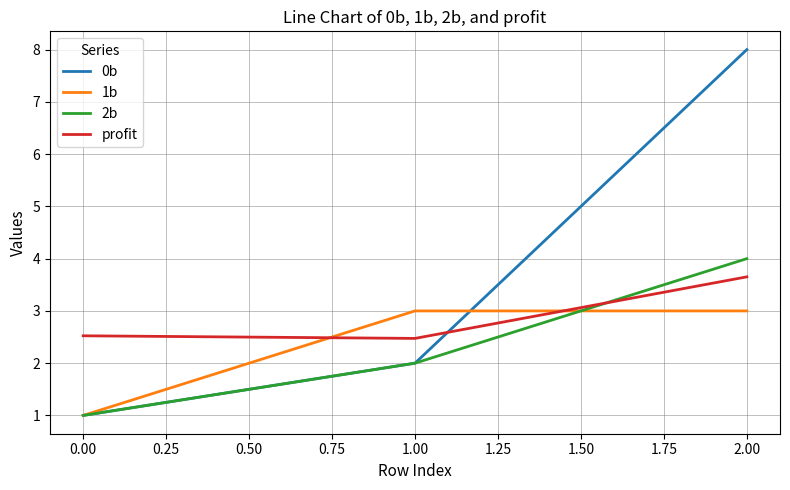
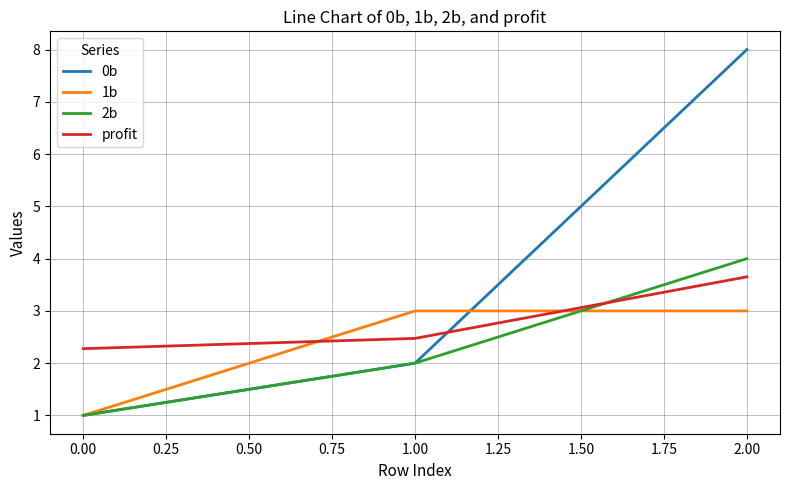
profit, 0.00: 2.5 -> 2.3
